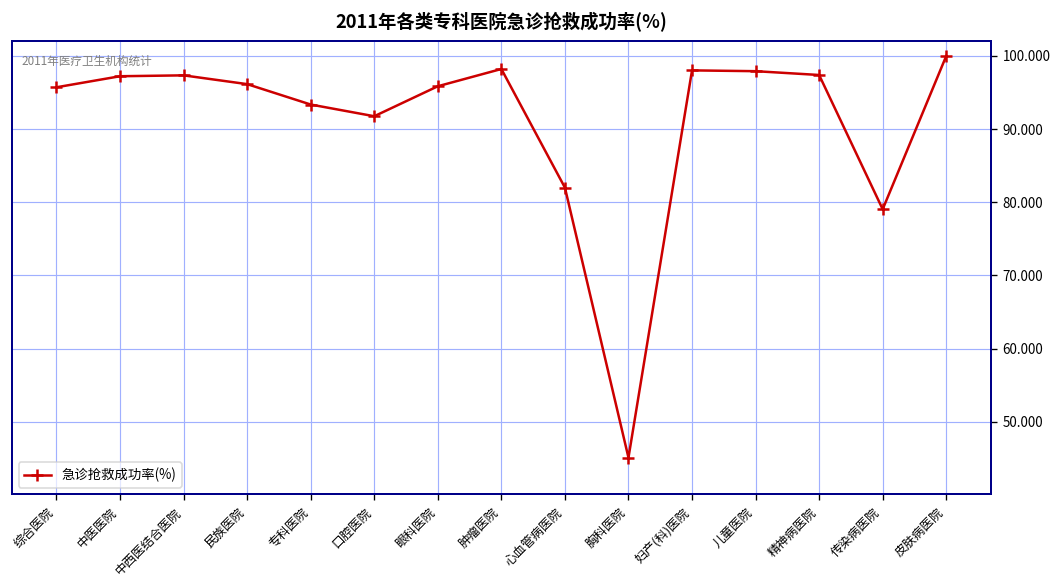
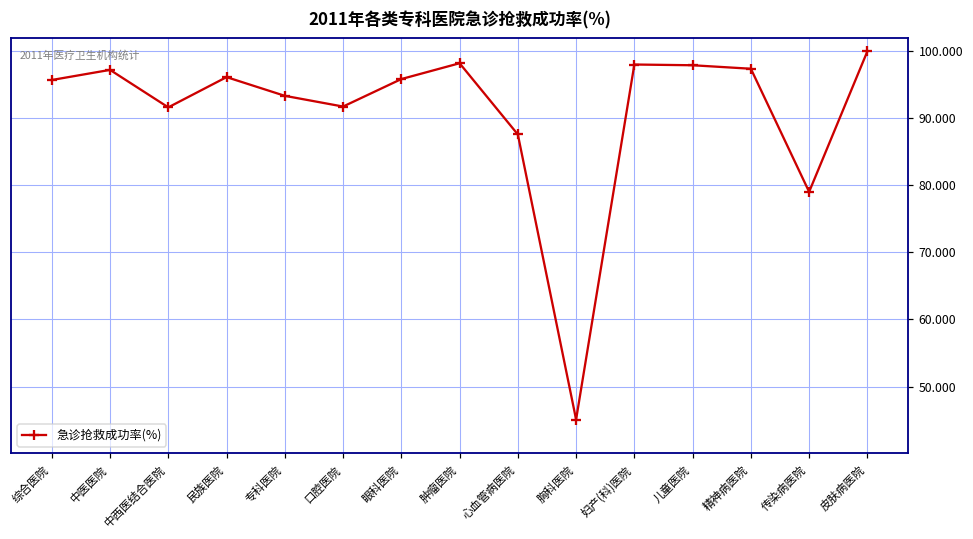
中西医结合医院: 97 -> 92
心血管病医院: 82 -> 88
